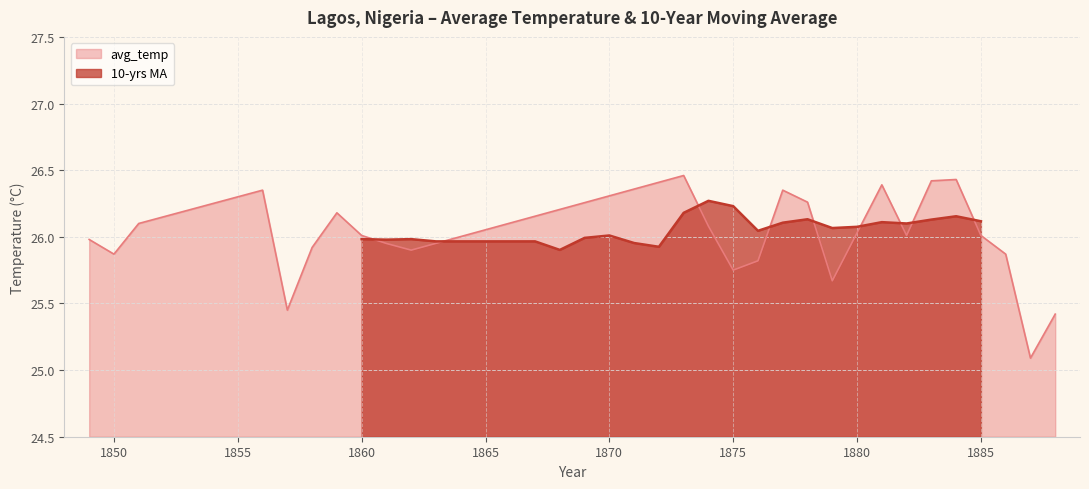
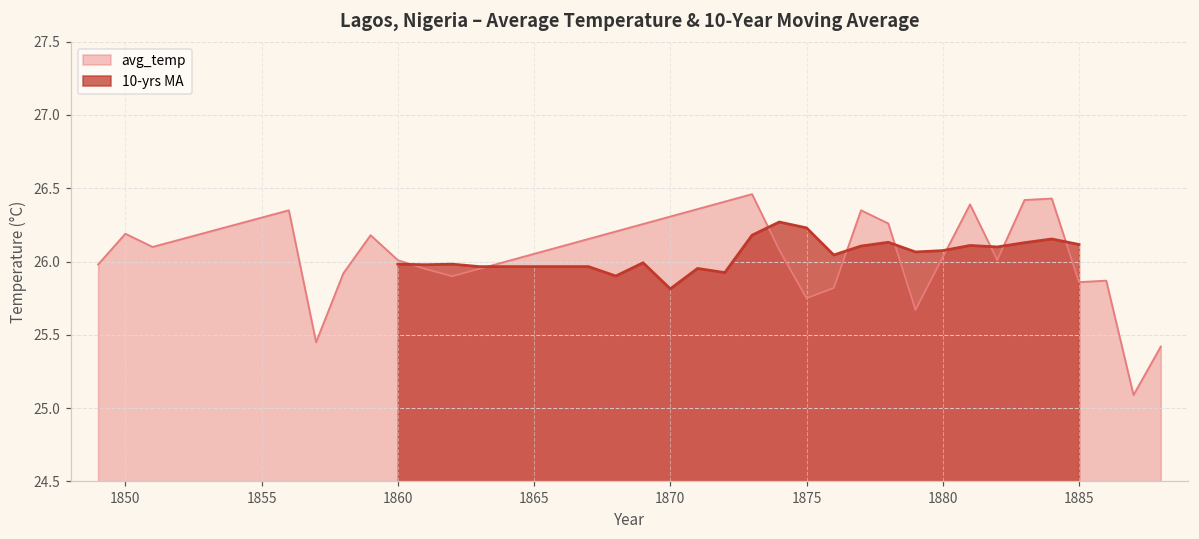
avg_temp, 1850: 25.87 -> 26.19
10-yrs MA, 1870: 26.01 -> 25.81
avg_temp, 1885: 26.01 -> 25.86
